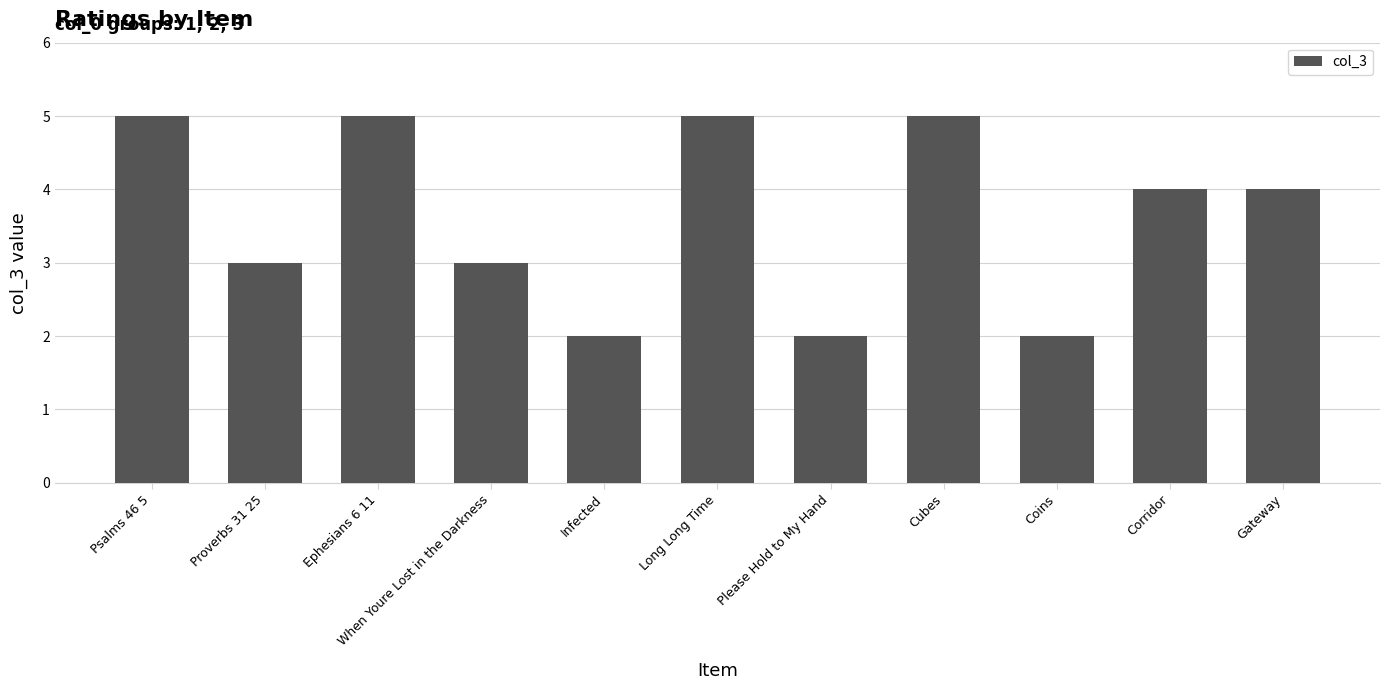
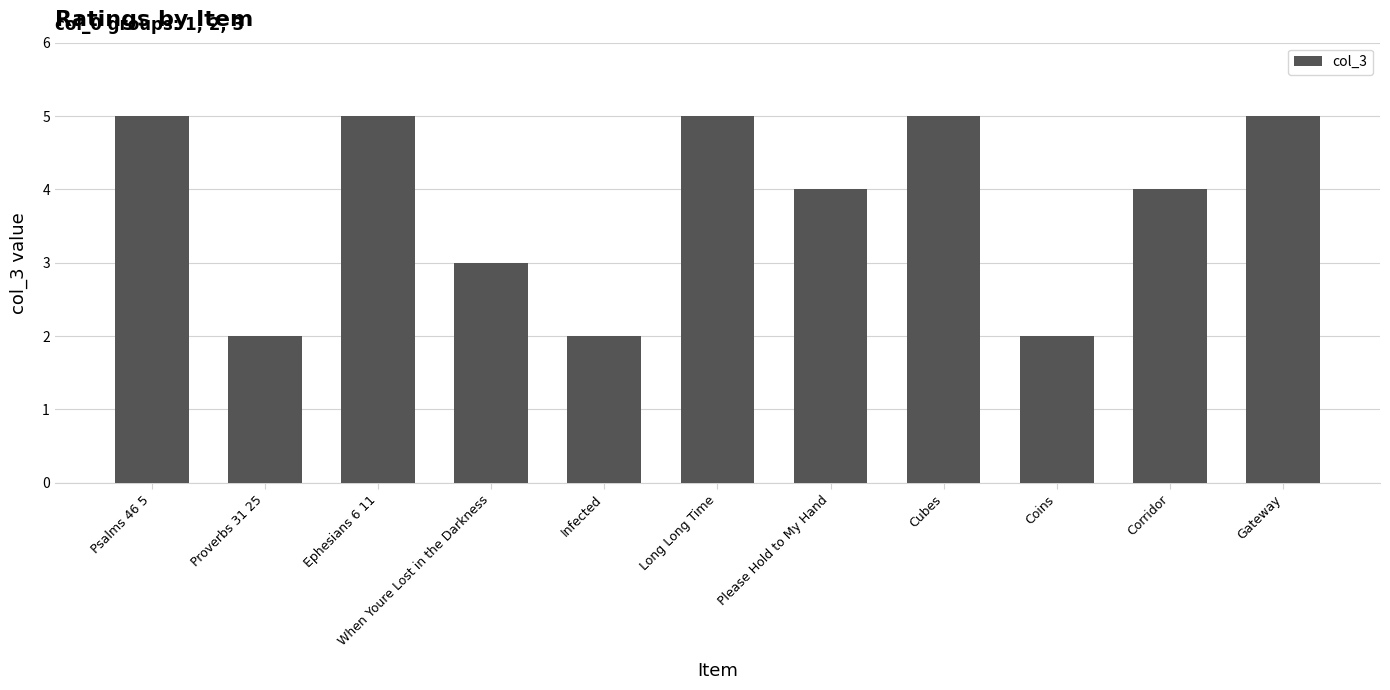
Proverbs 31 25: 3 -> 2
Please Hold to My Hand: 2 -> 4
Gateway: 4 -> 5
